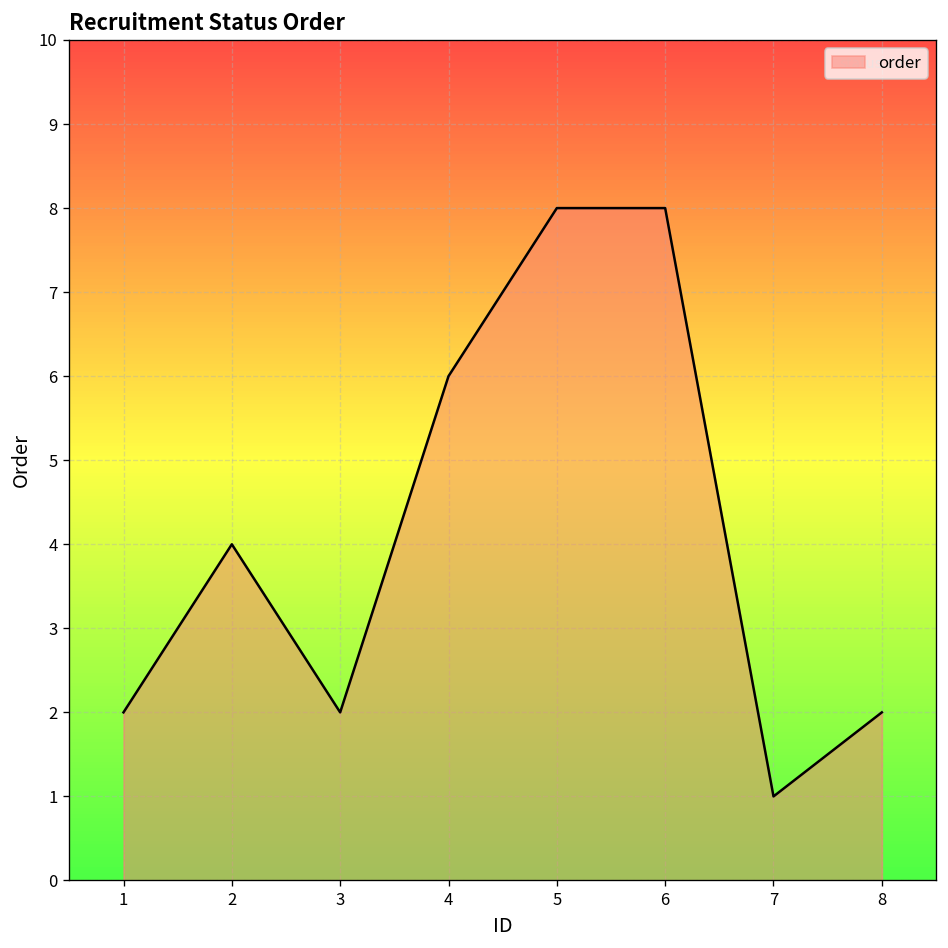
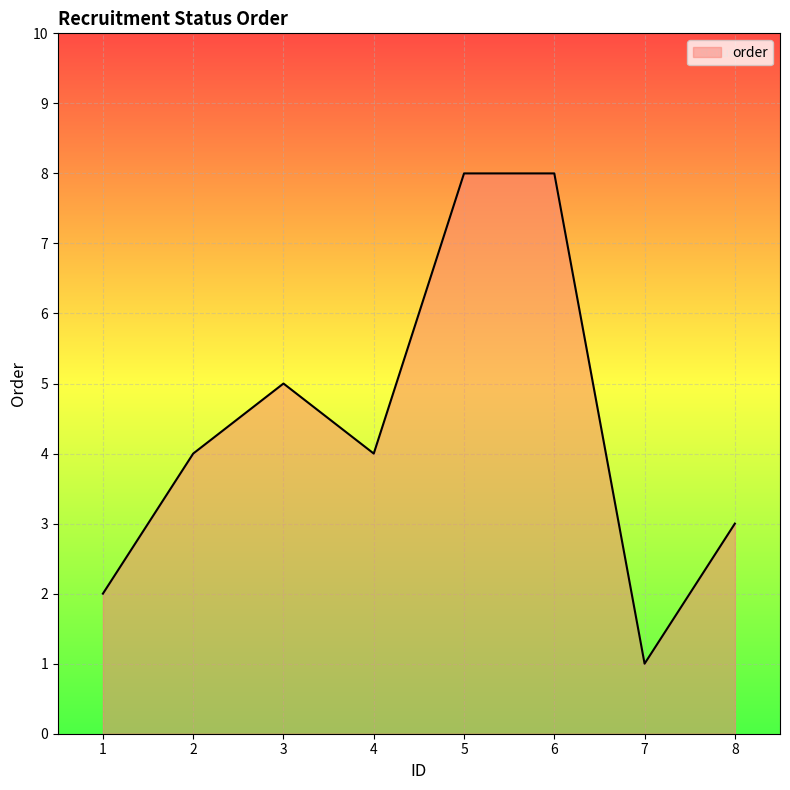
3: 2 -> 5
4: 6 -> 4
8: 2 -> 3
